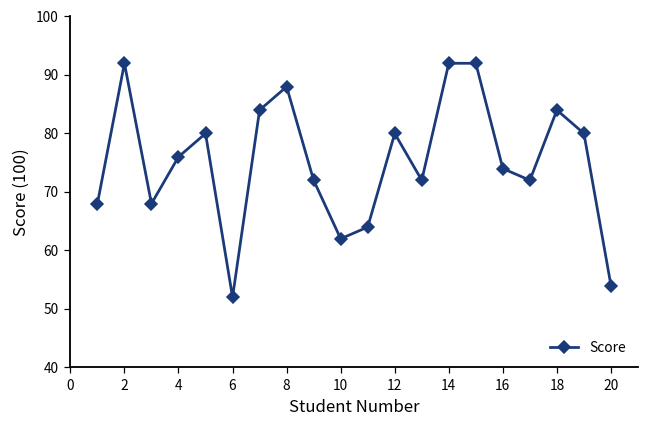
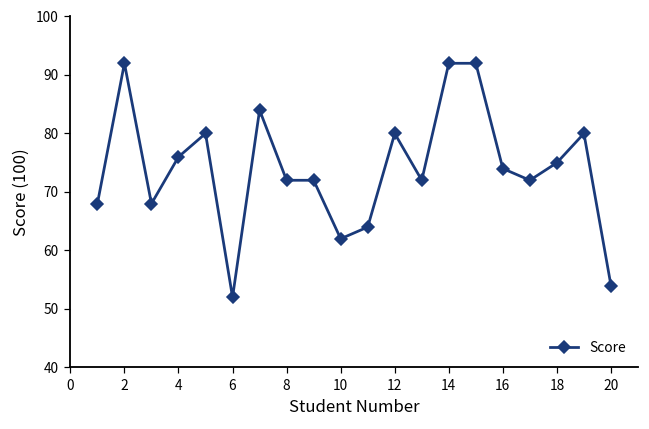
8: 88 -> 72
18: 84 -> 75
